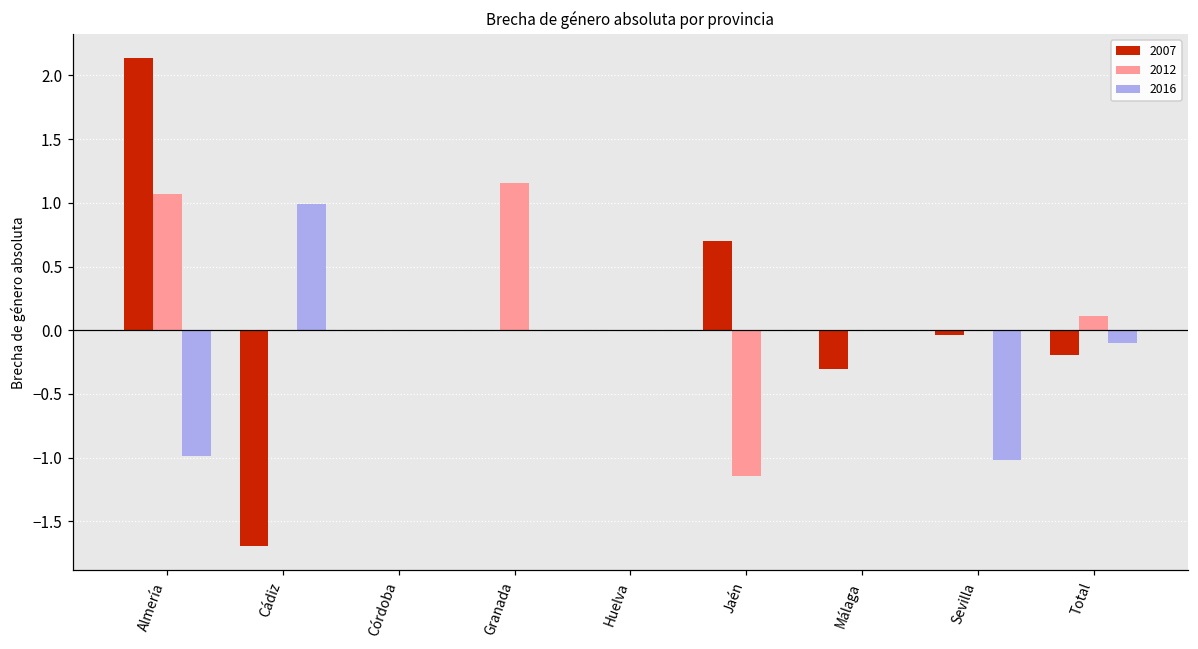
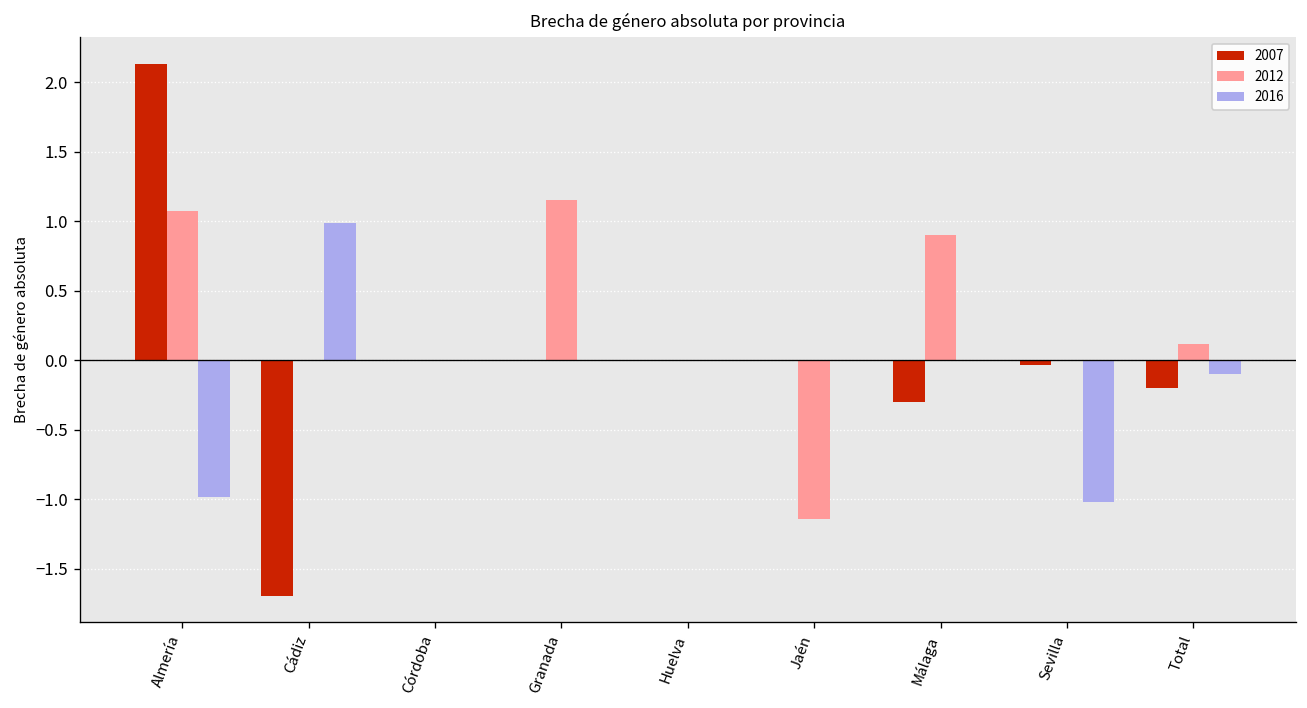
2007, Jaén: 0.7 -> 0.0
2012, Málaga: 0.0 -> 0.9
